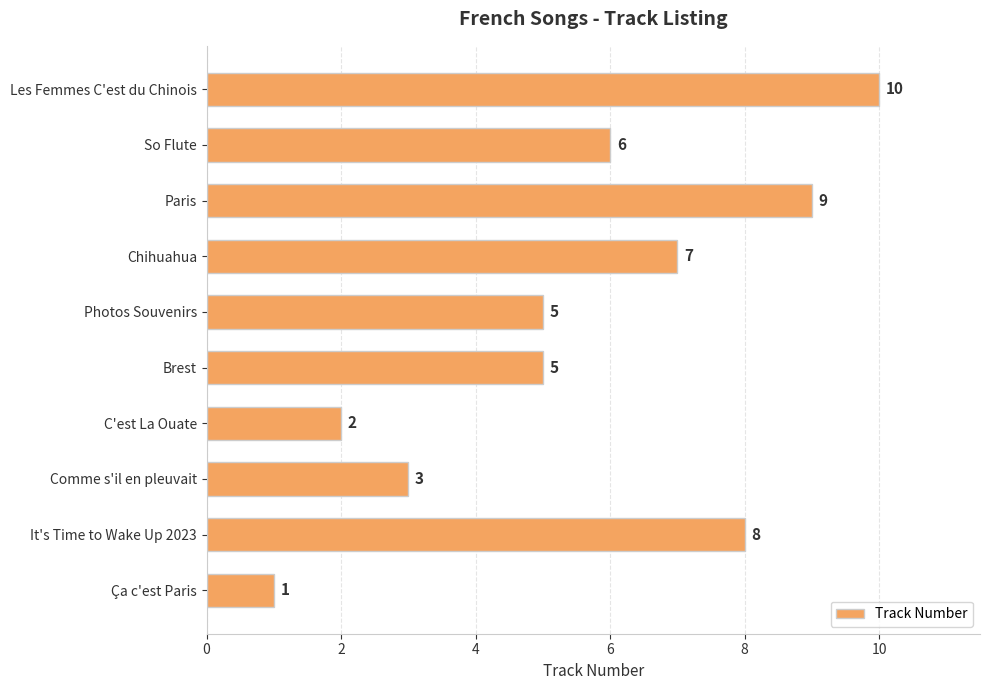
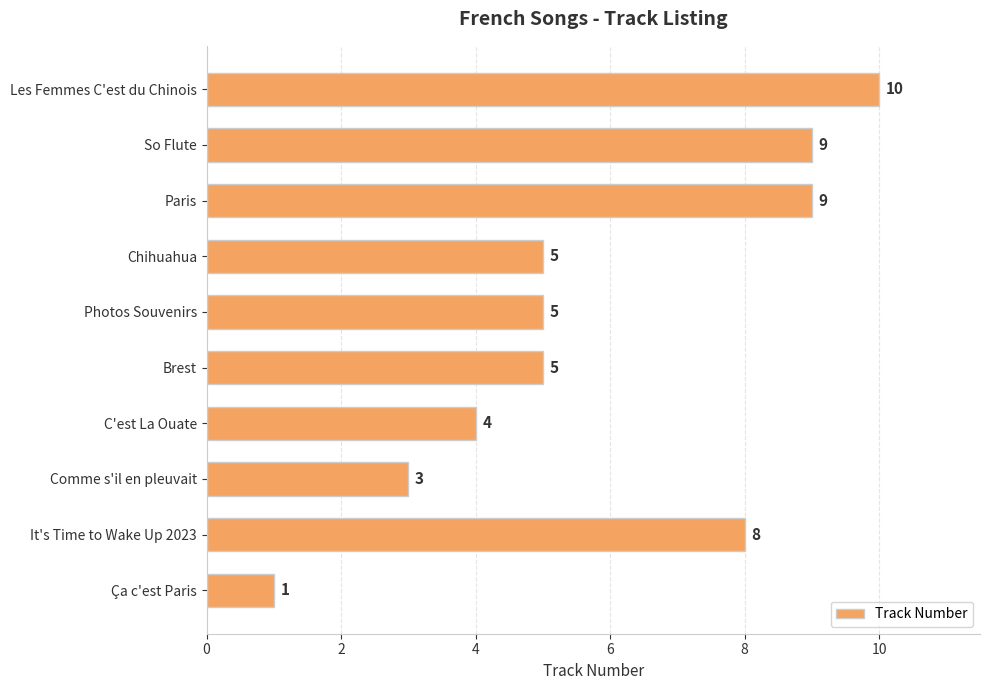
So Flute: 6 -> 9
Chihuahua: 7 -> 5
C'est La Ouate: 2 -> 4
